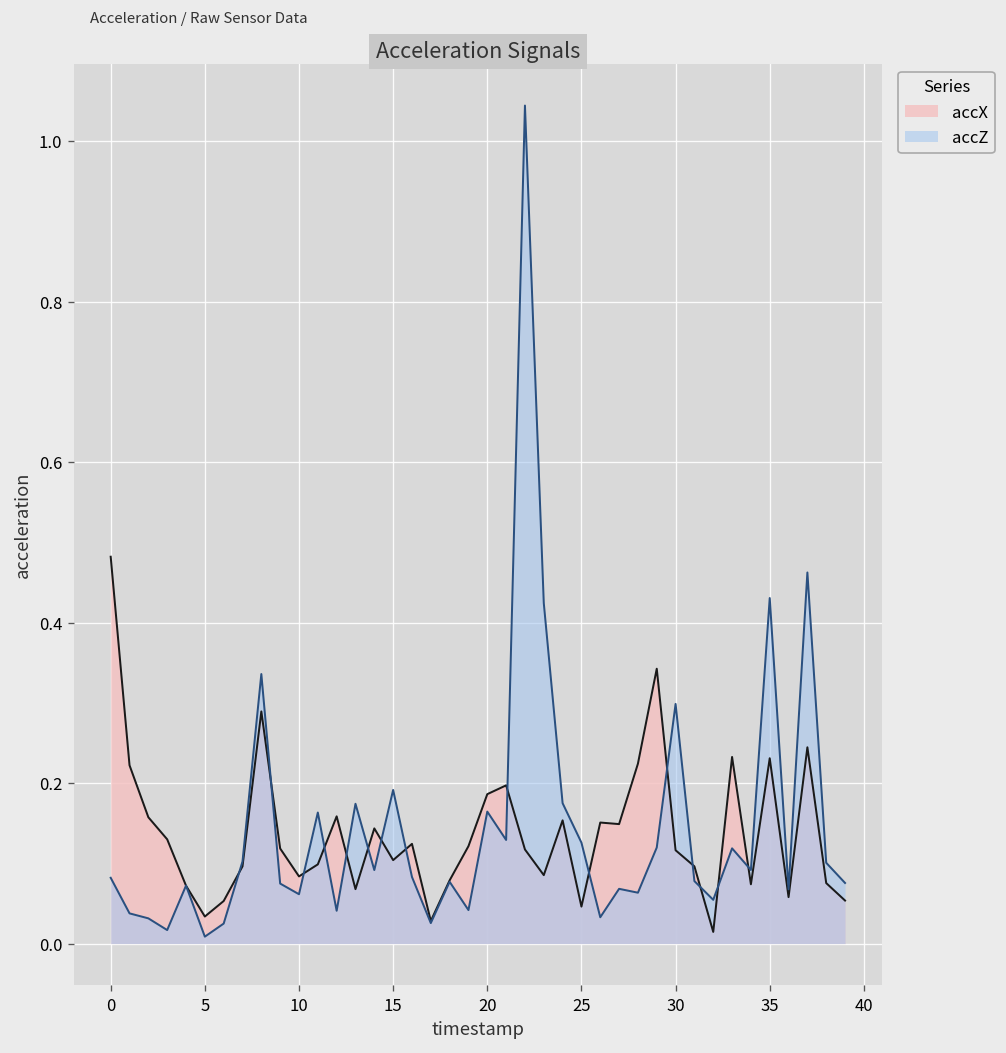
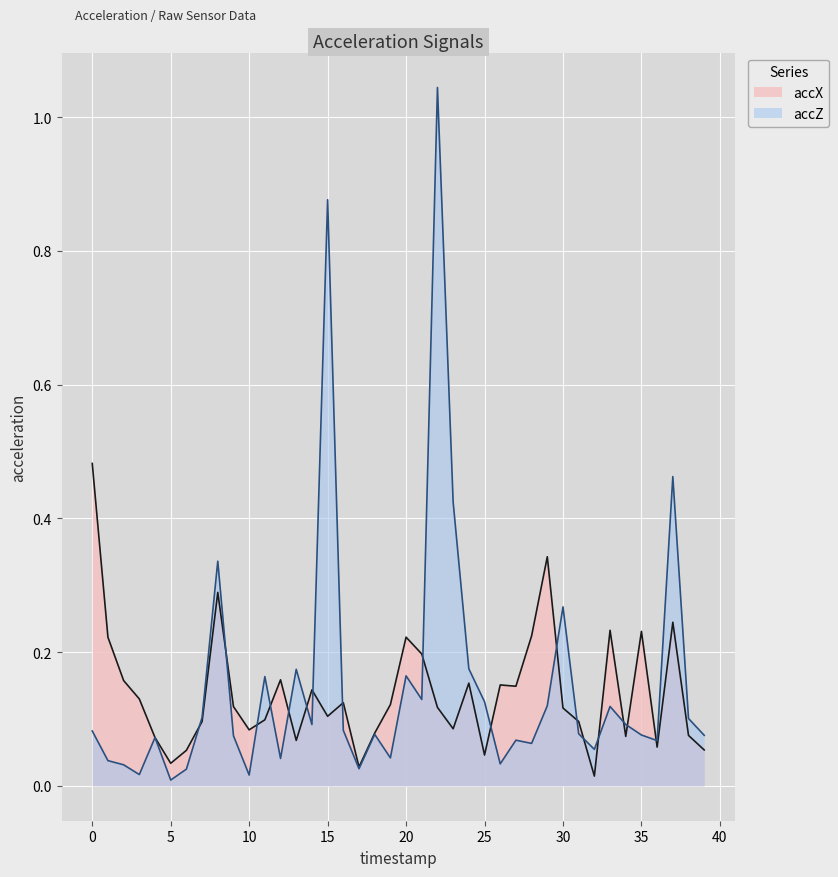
accZ, 10: 0.06 -> 0.02
accZ, 15: 0.19 -> 0.88
accX, 20: 0.19 -> 0.22
accZ, 30: 0.30 -> 0.27
accZ, 35: 0.43 -> 0.08
